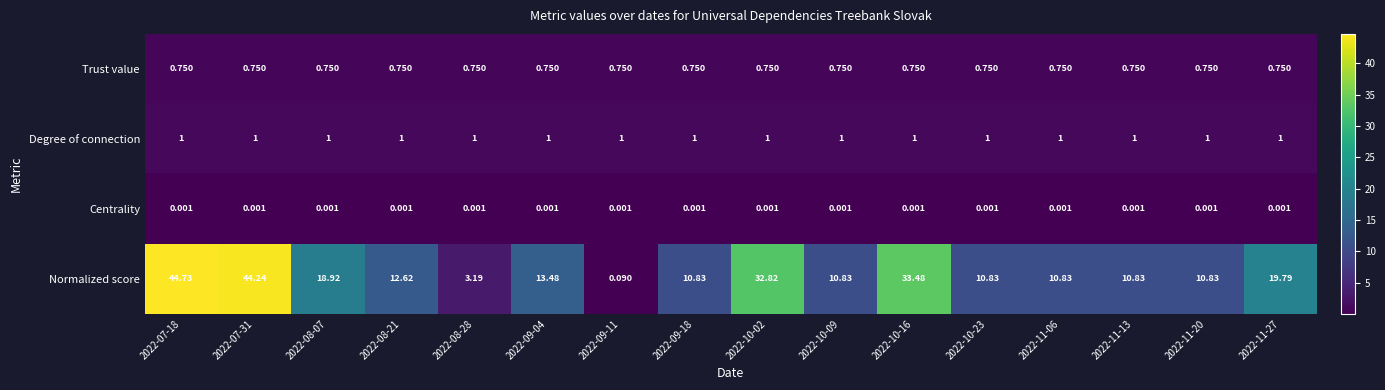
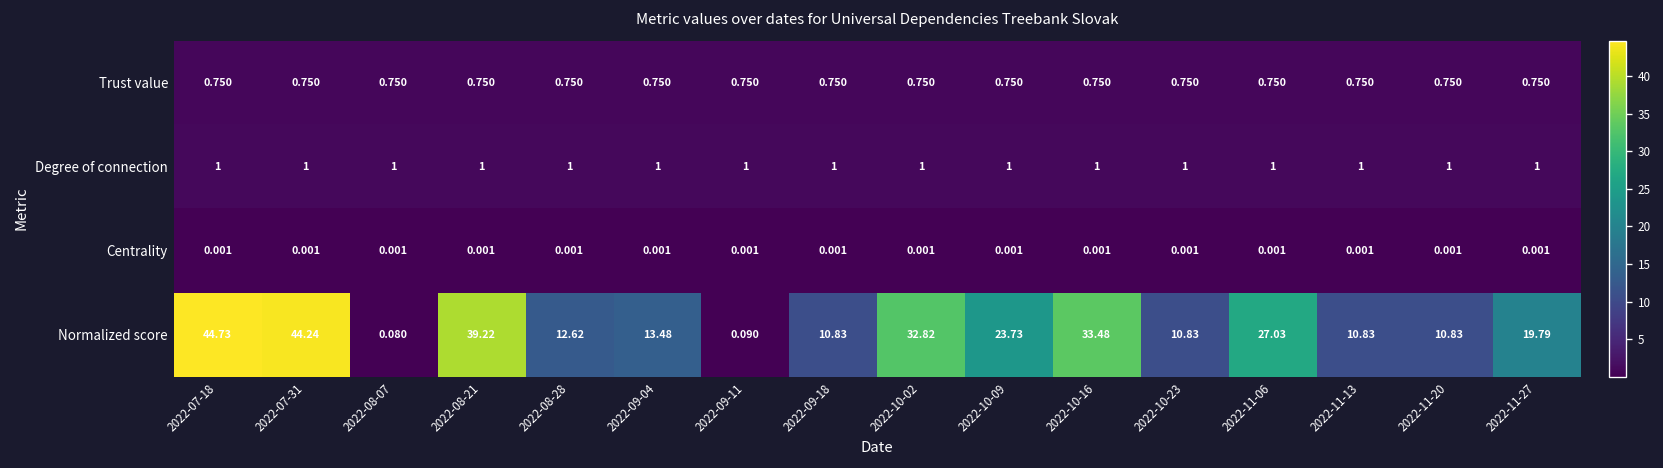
Normalized score, 2022-08-07: 18.92 -> 0.080
Normalized score, 2022-08-21: 12.62 -> 39.22
Normalized score, 2022-08-28: 3.19 -> 12.62
Normalized score, 2022-10-09: 10.83 -> 23.73
Normalized score, 2022-11-06: 10.83 -> 27.03
